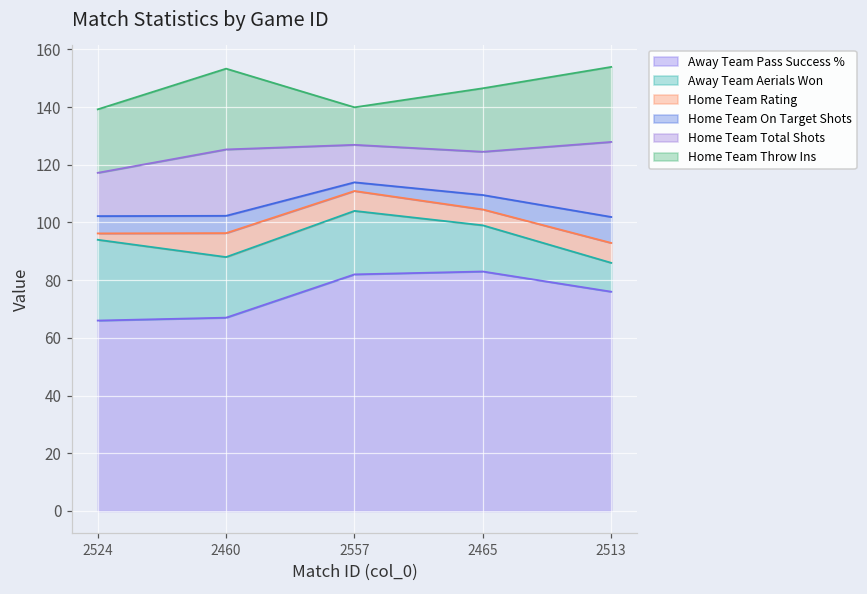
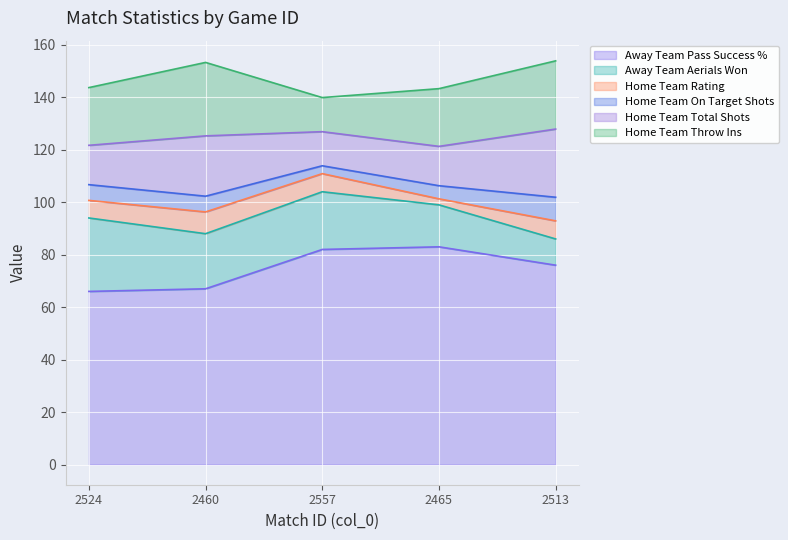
Home Team Rating, 2524: 2 -> 7
Home Team Rating, 2465: 6 -> 2
